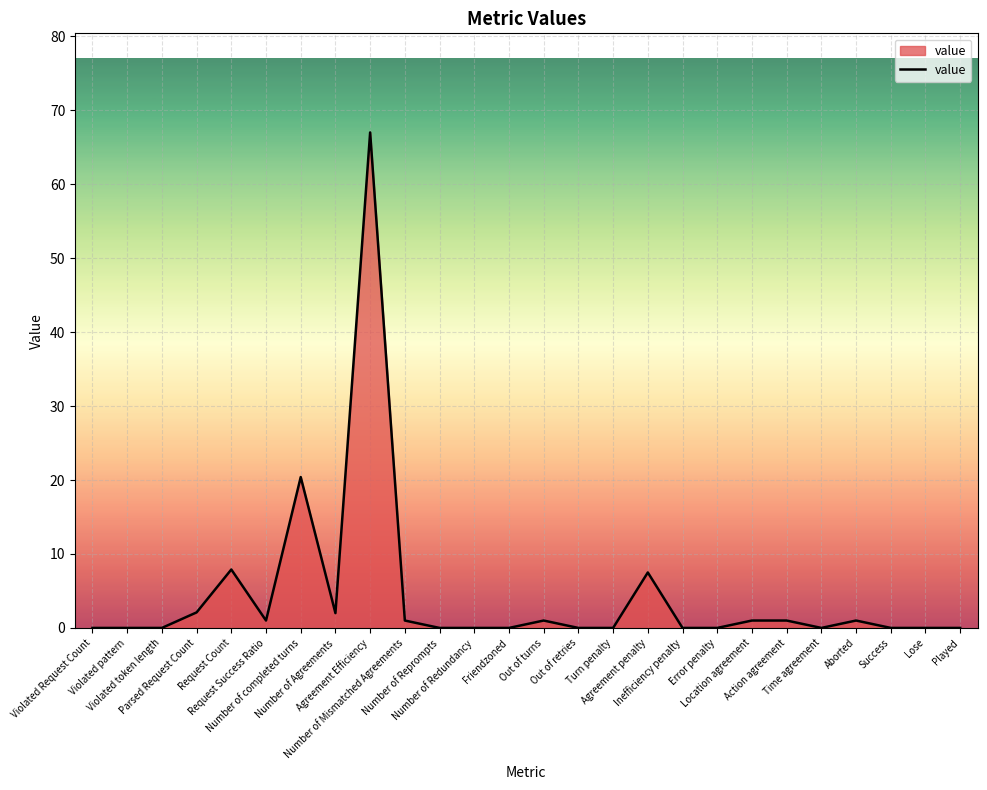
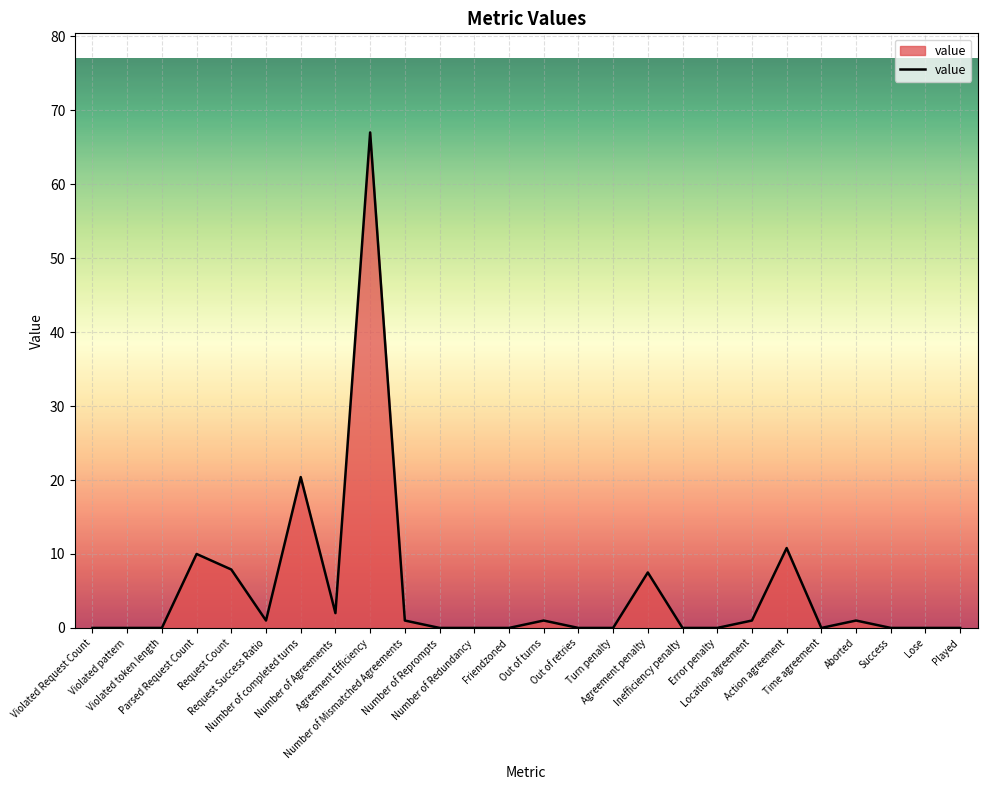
Parsed Request Count: 2 -> 10
Action agreement: 1 -> 11
